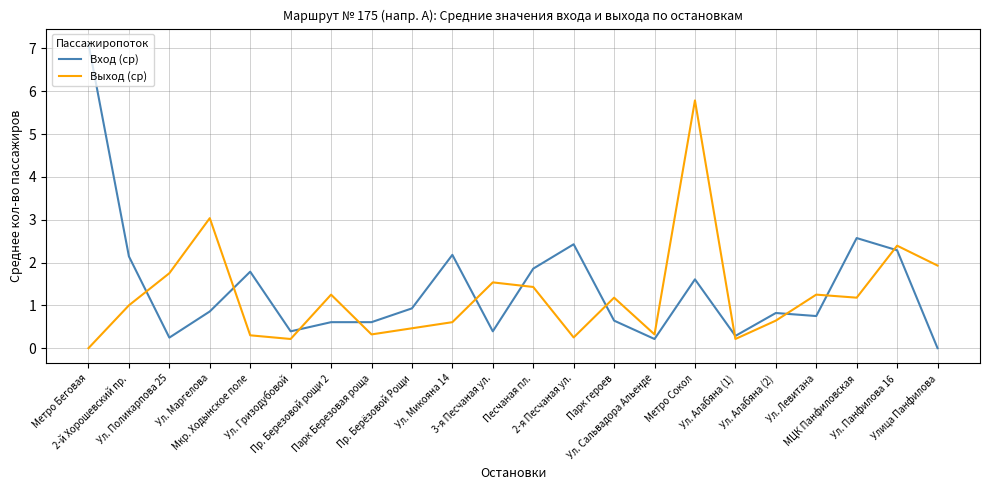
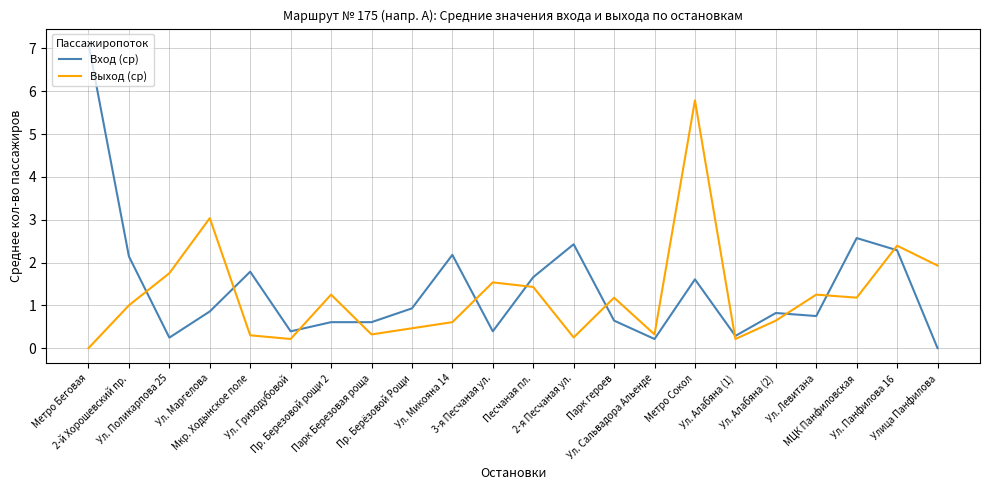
Вход (ср), Песчаная пл.: 1.9 -> 1.7
